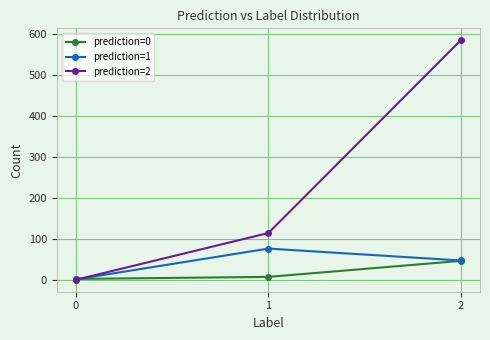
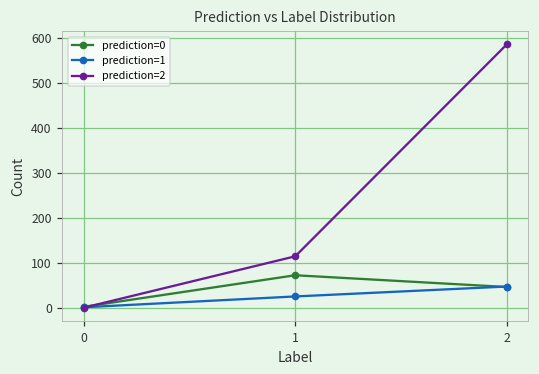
prediction=0, 1: 10 -> 70
prediction=1, 1: 80 -> 30
